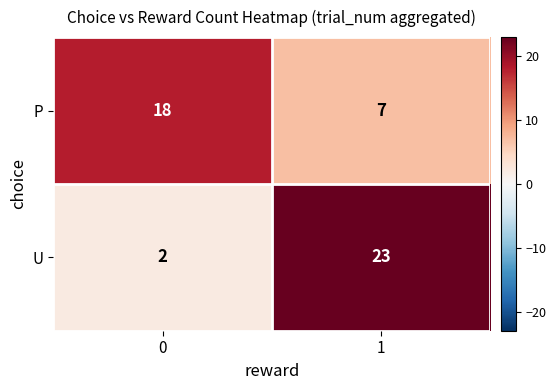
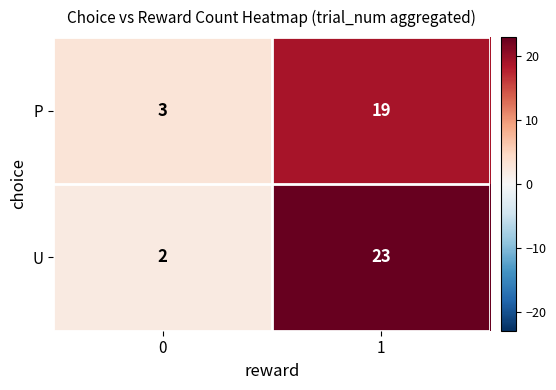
P, 0: 18 -> 3
P, 1: 7 -> 19
